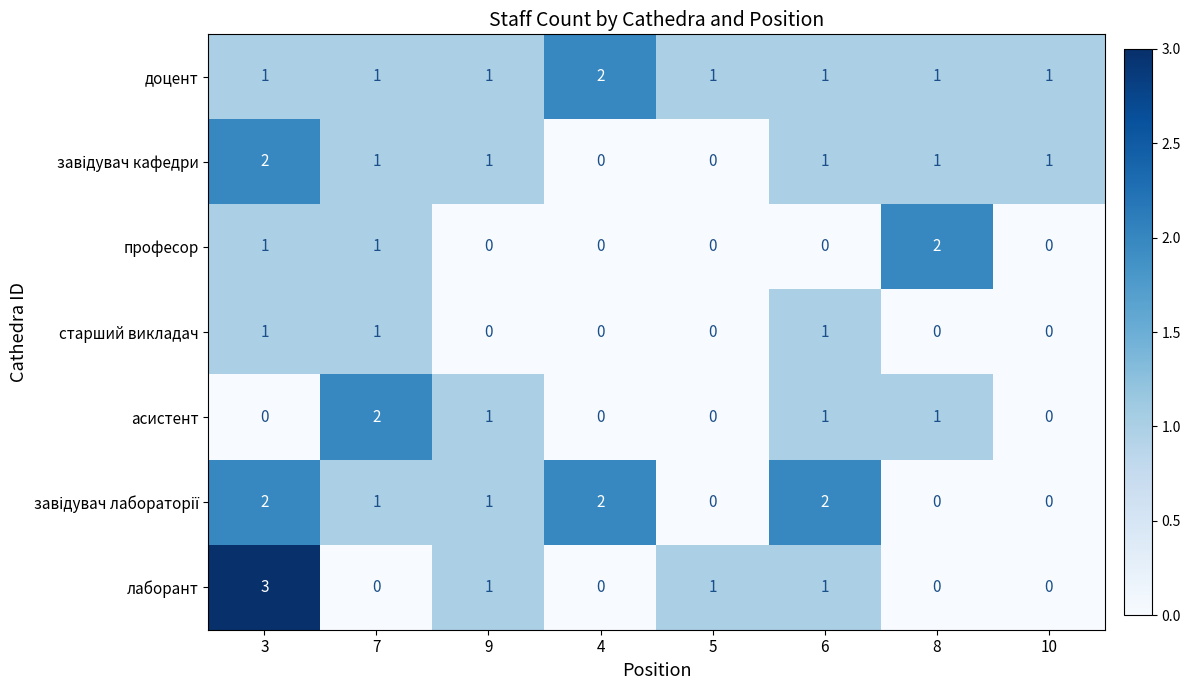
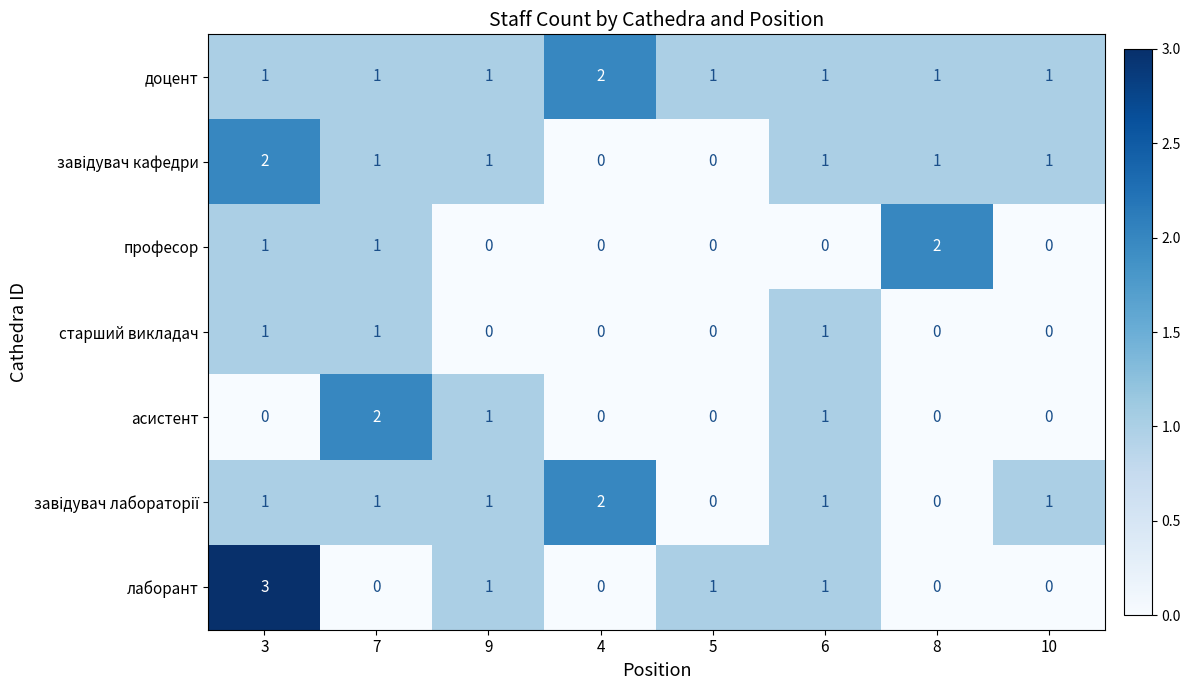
асистент, 8: 1 -> 0
завідувач лабораторії, 3: 2 -> 1
завідувач лабораторії, 6: 2 -> 1
завідувач лабораторії, 10: 0 -> 1
